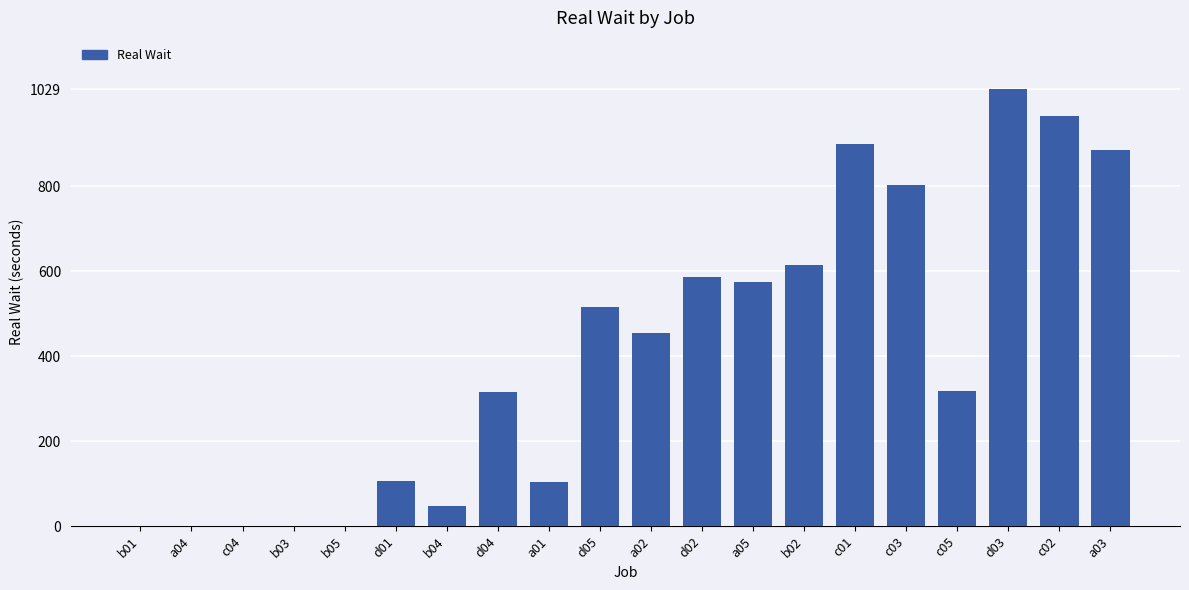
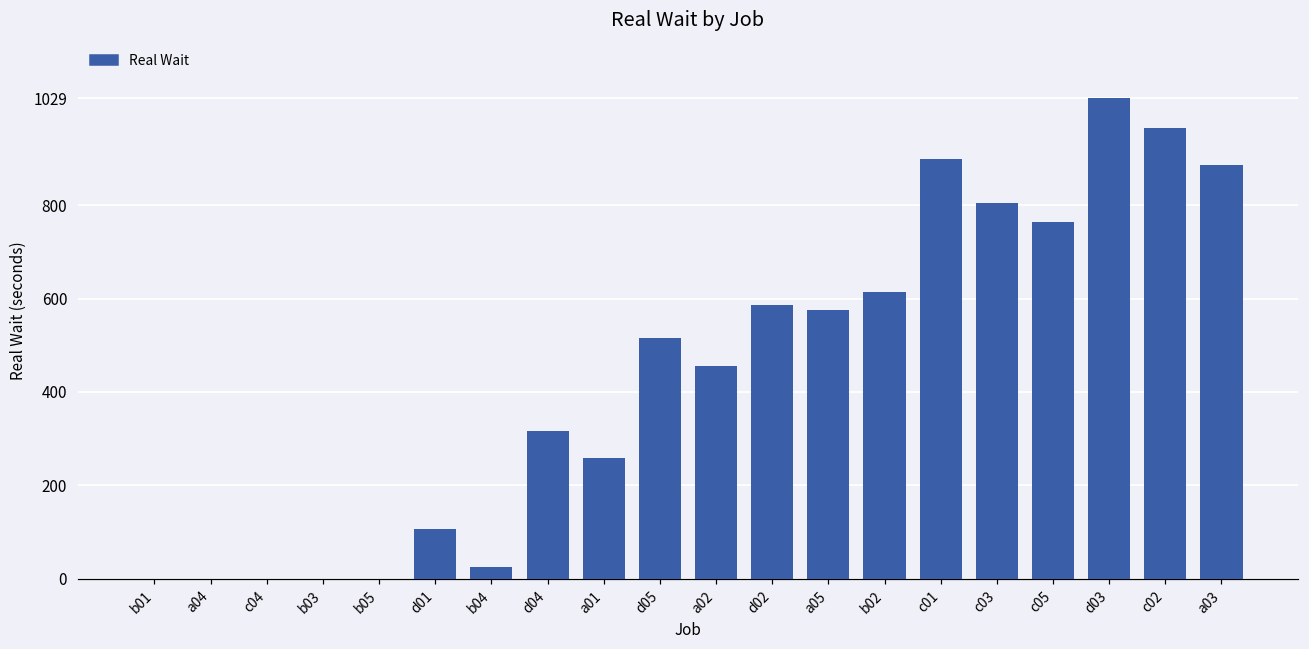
b04: 50 -> 20
a01: 100 -> 260
c05: 320 -> 760
